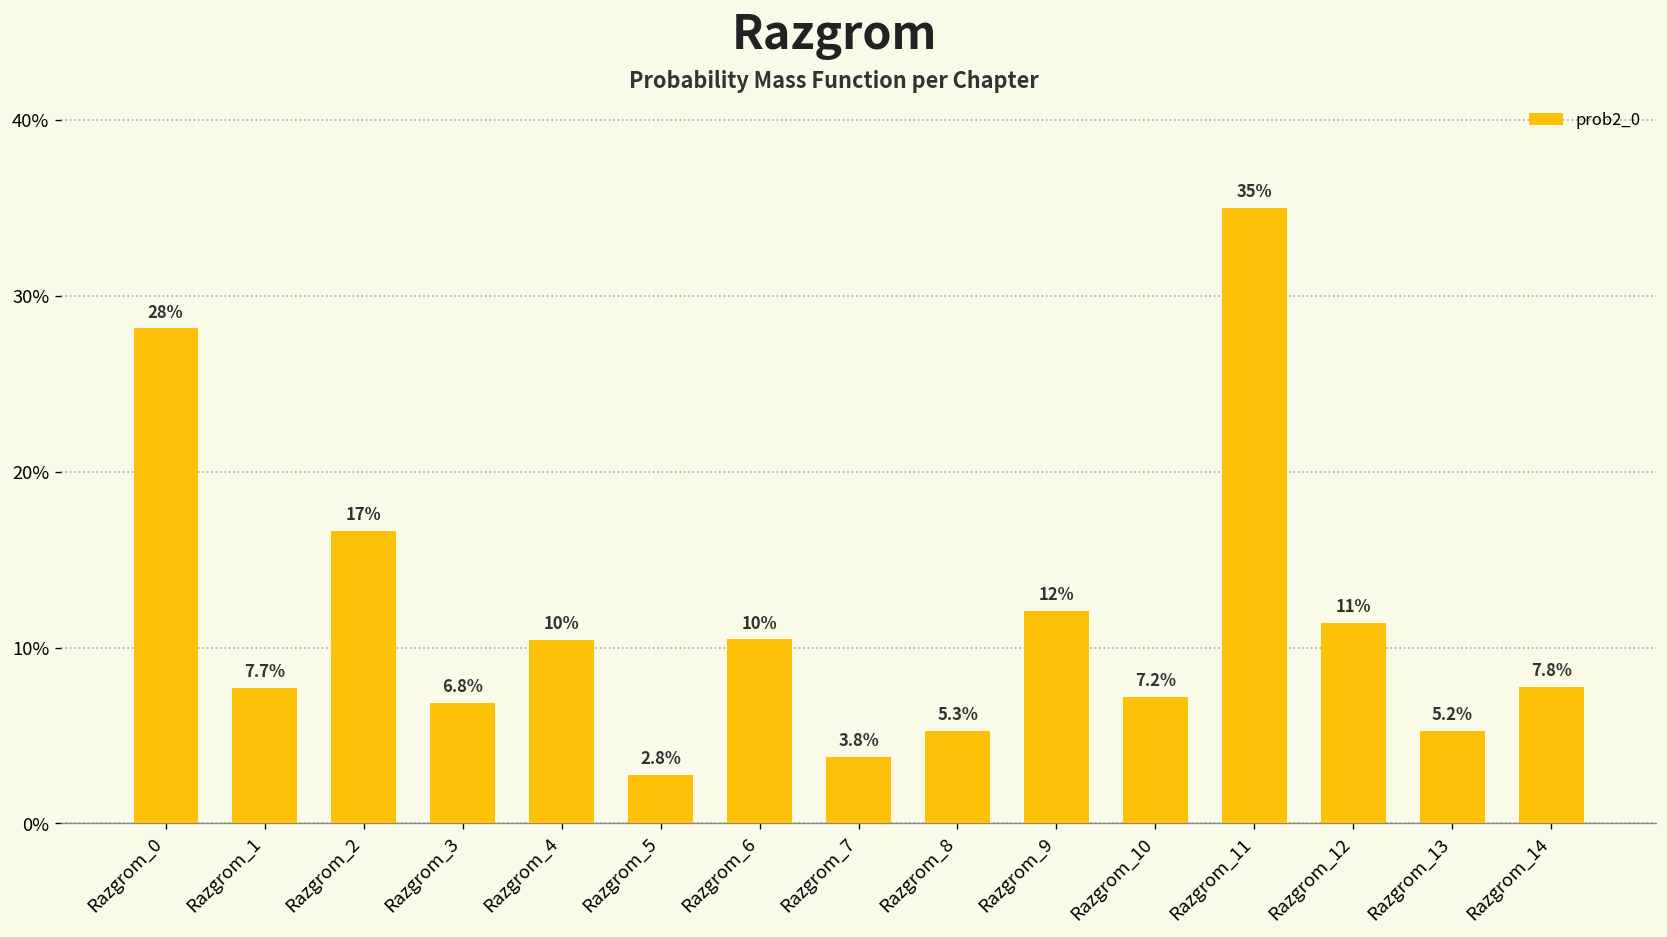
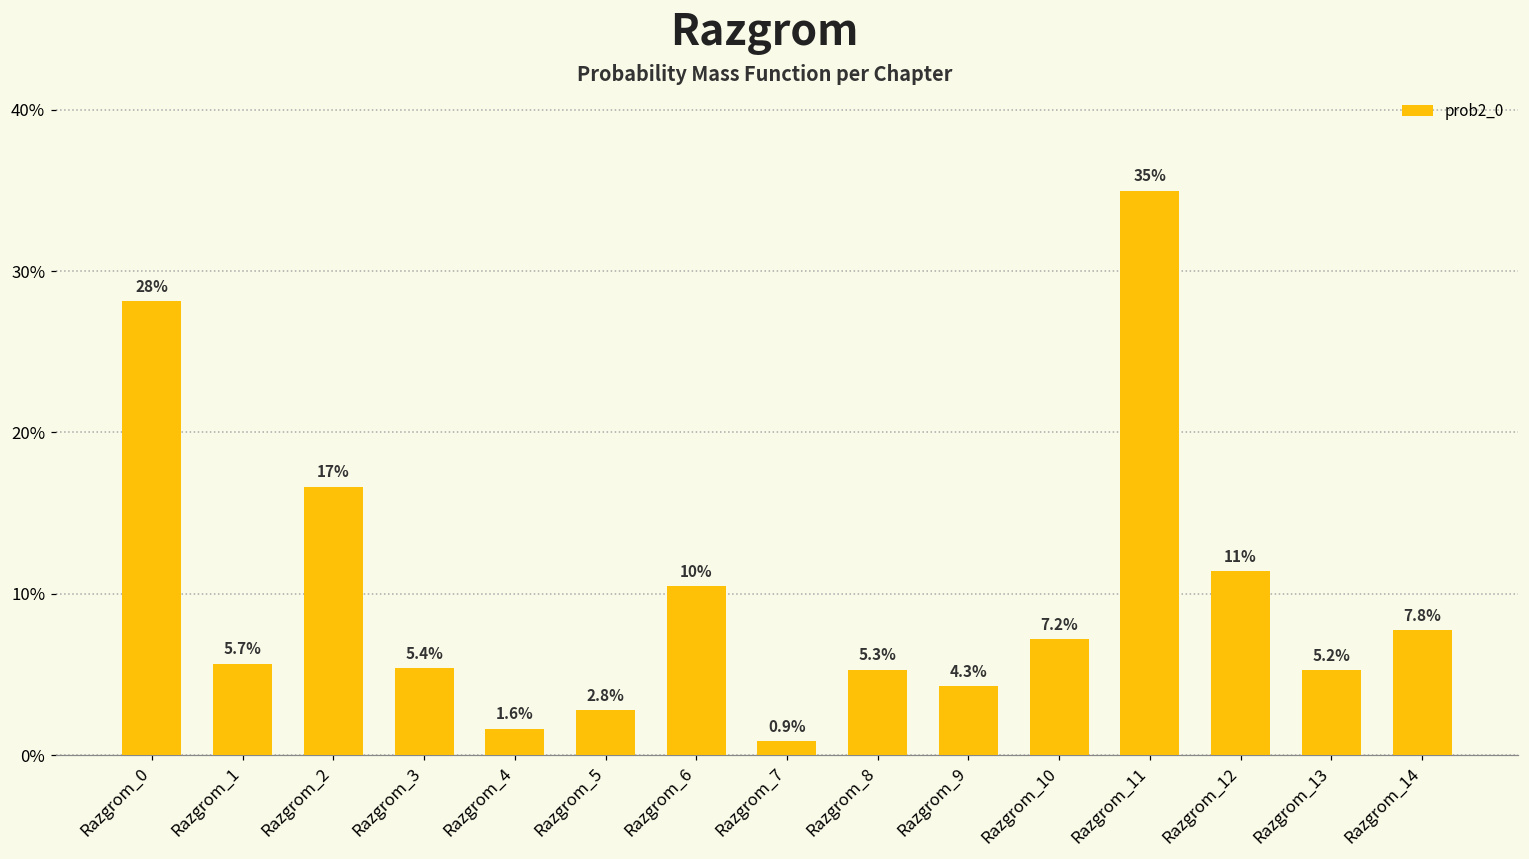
Razgrom_1: 7.7% -> 5.7%
Razgrom_3: 6.8% -> 5.4%
Razgrom_4: 10% -> 1.6%
Razgrom_7: 3.8% -> 0.9%
Razgrom_9: 12% -> 4.3%
